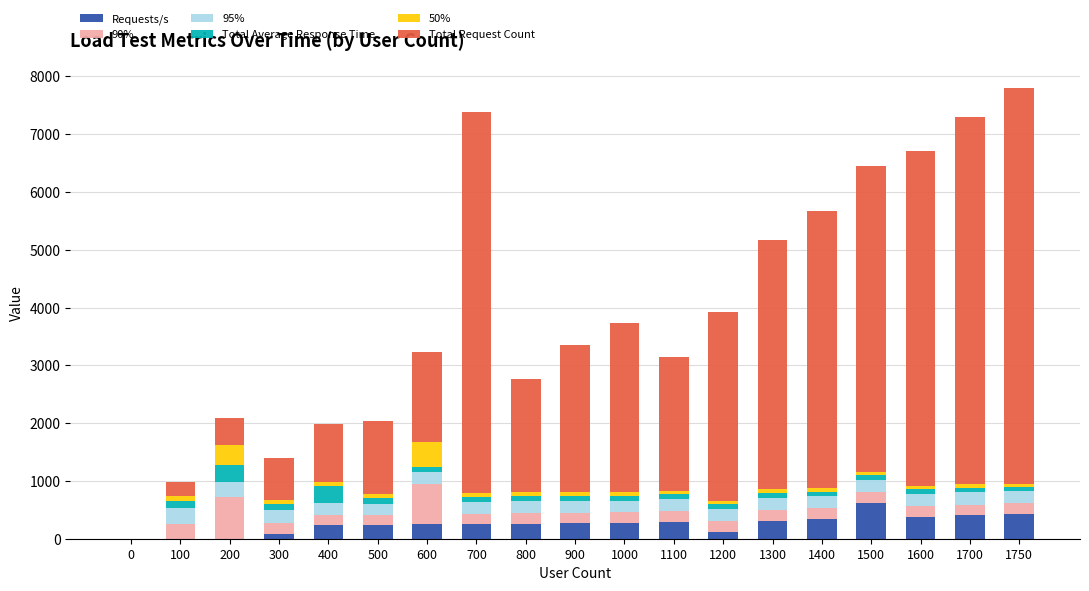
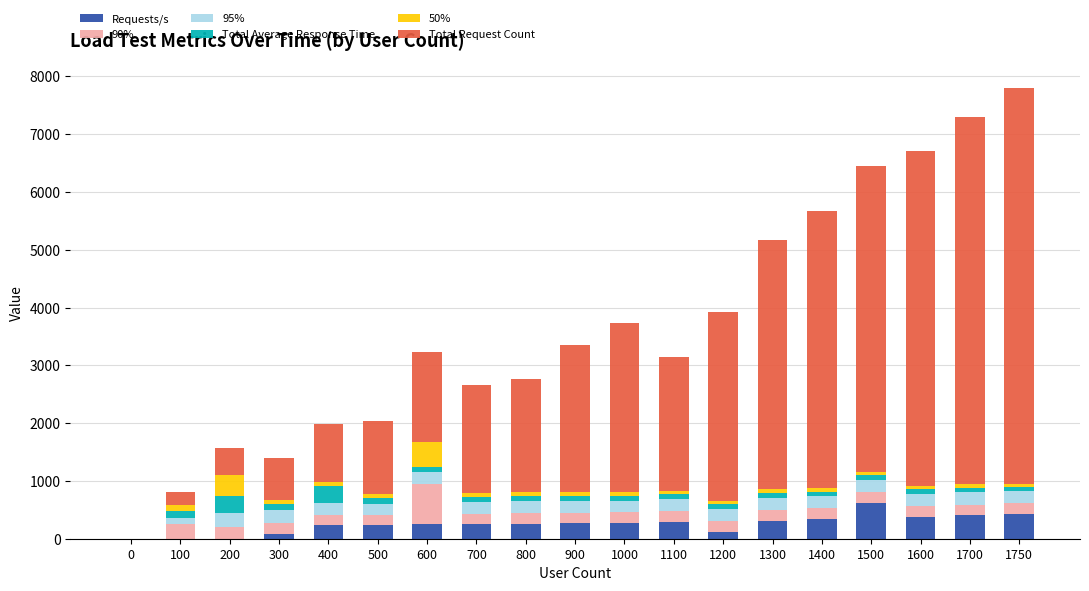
95%, 100: 300 -> 100
90%, 200: 700 -> 200
Total Request Count, 700: 6600 -> 1900
